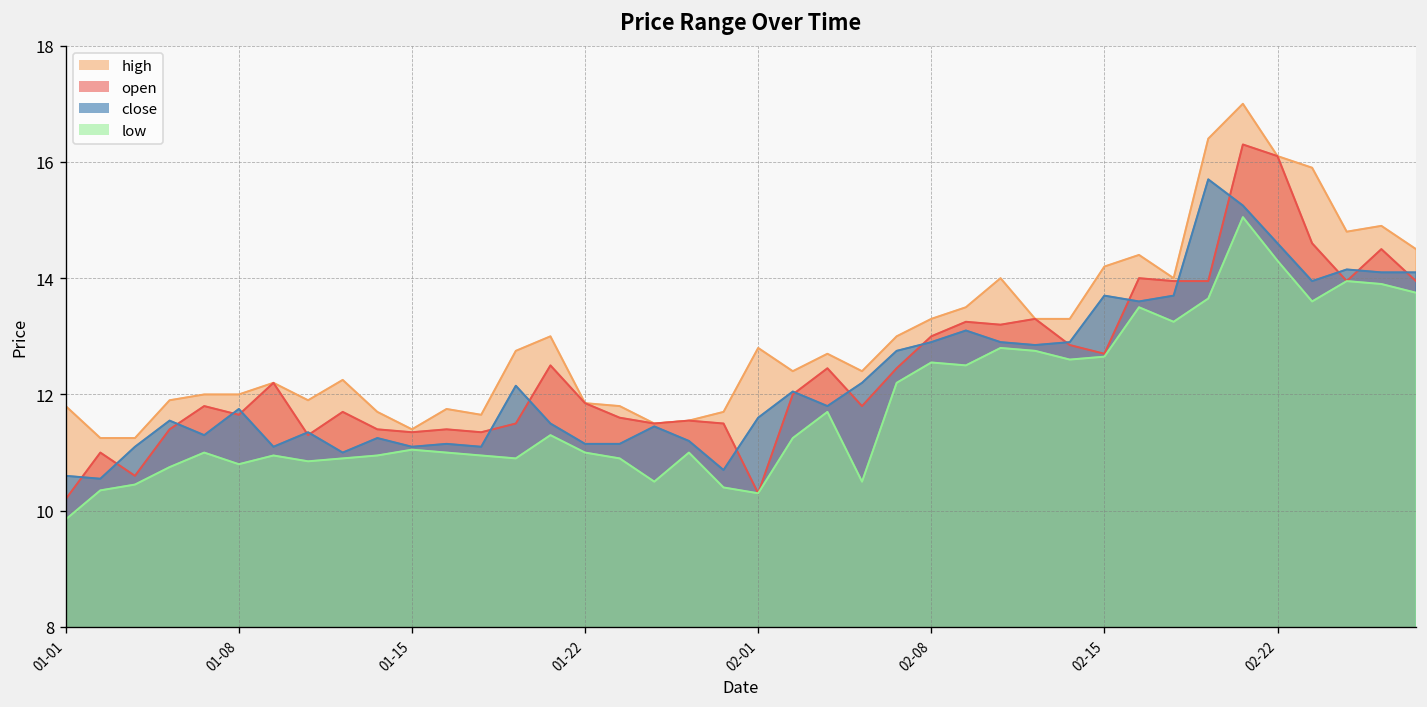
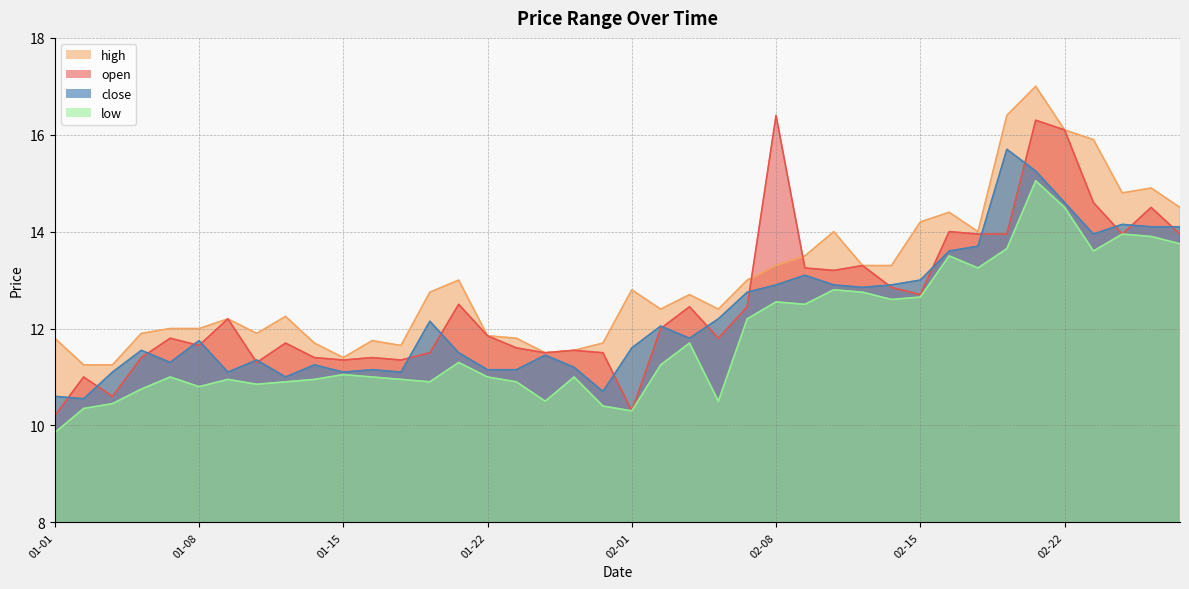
open, 02-08: 13.0 -> 16.4
close, 02-15: 13.7 -> 13.0
low, 02-22: 14.3 -> 14.5
